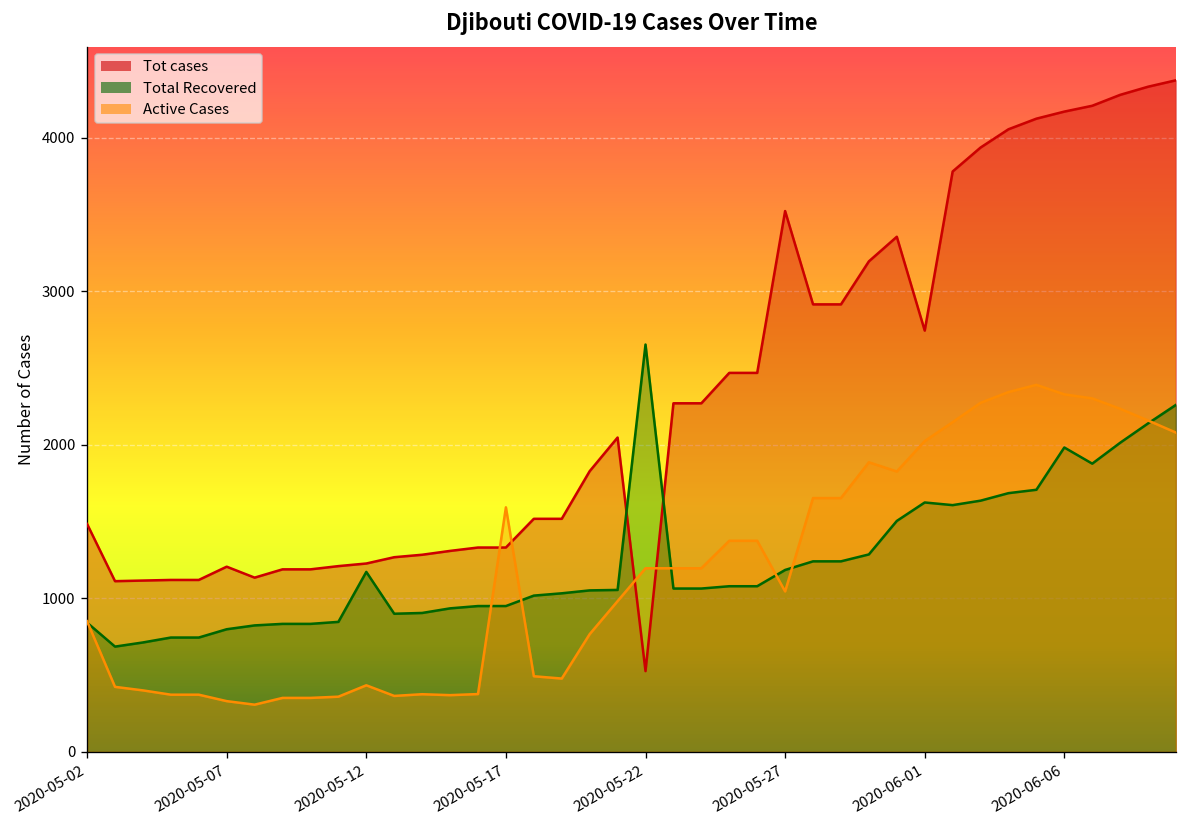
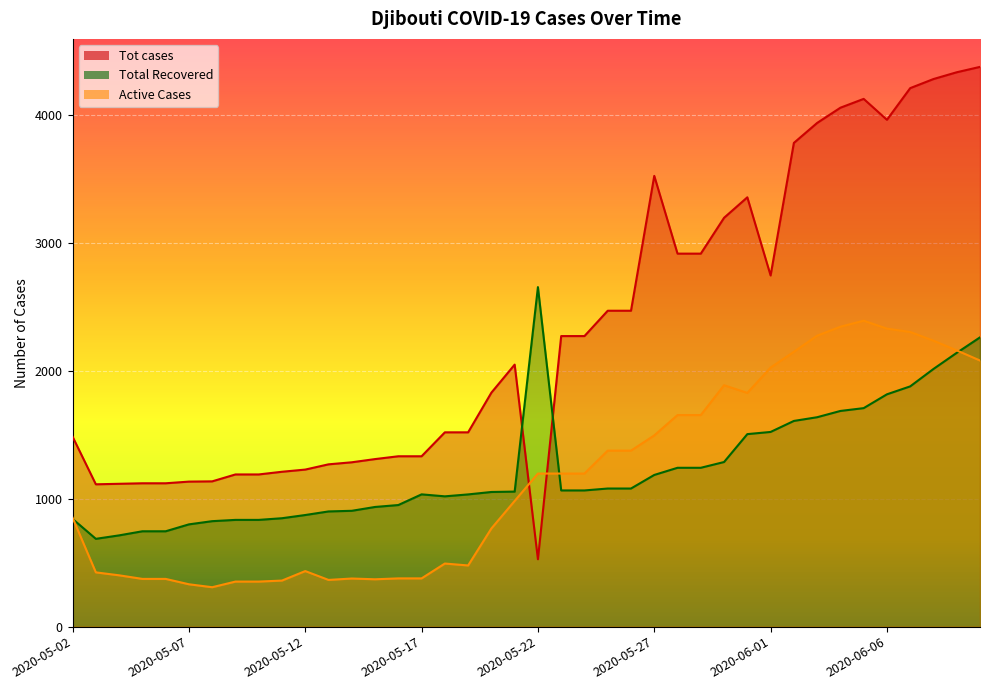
Tot cases, 2020-05-07: 1210 -> 1130
Total Recovered, 2020-05-12: 1170 -> 870
Total Recovered, 2020-05-17: 950 -> 1030
Active Cases, 2020-05-17: 1590 -> 380
Active Cases, 2020-05-27: 1050 -> 1490
Total Recovered, 2020-06-01: 1620 -> 1520
Tot cases, 2020-06-06: 4170 -> 3960
Total Recovered, 2020-06-06: 1980 -> 1820
